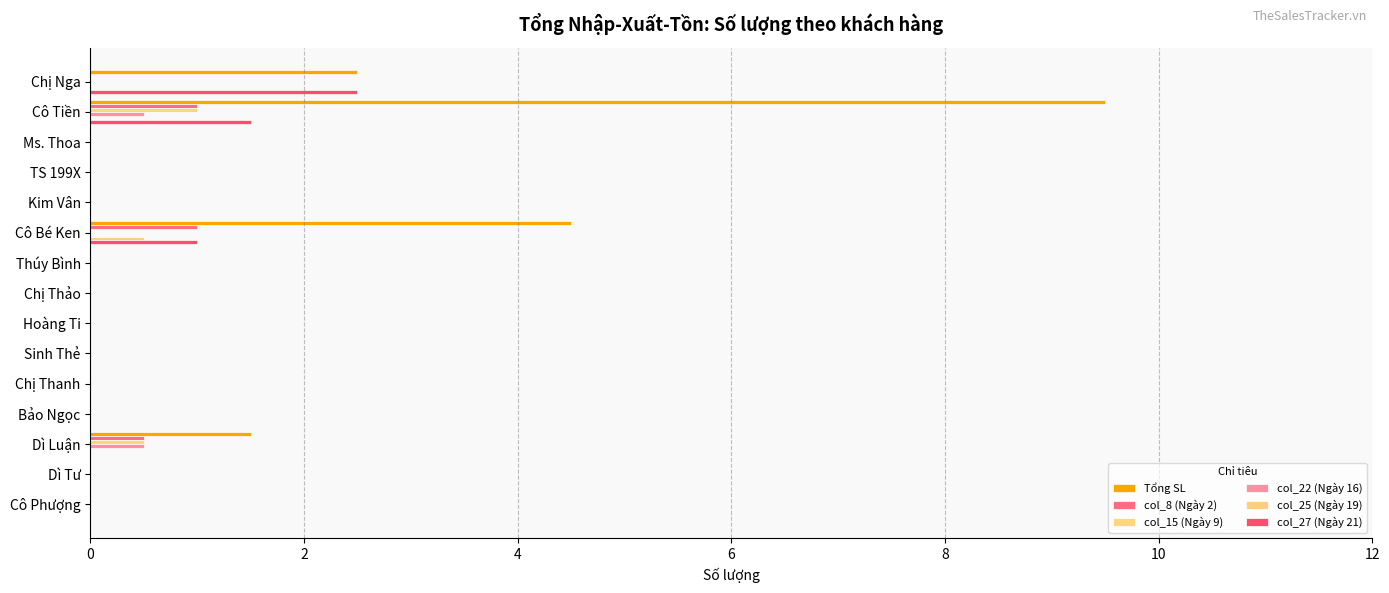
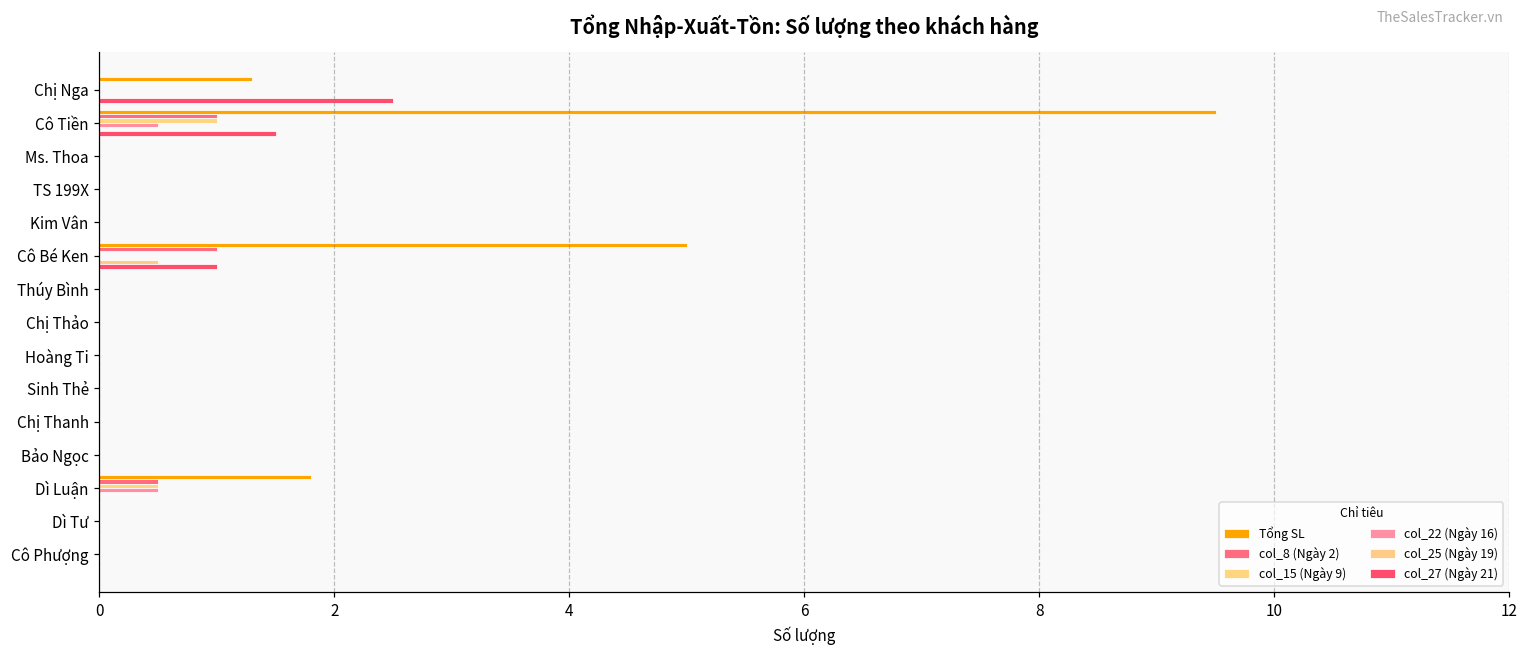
Tổng SL, Chị Nga: 2.5 -> 1.3
Tổng SL, Cô Bé Ken: 4.5 -> 5.0
Tổng SL, Dì Luận: 1.5 -> 1.8
